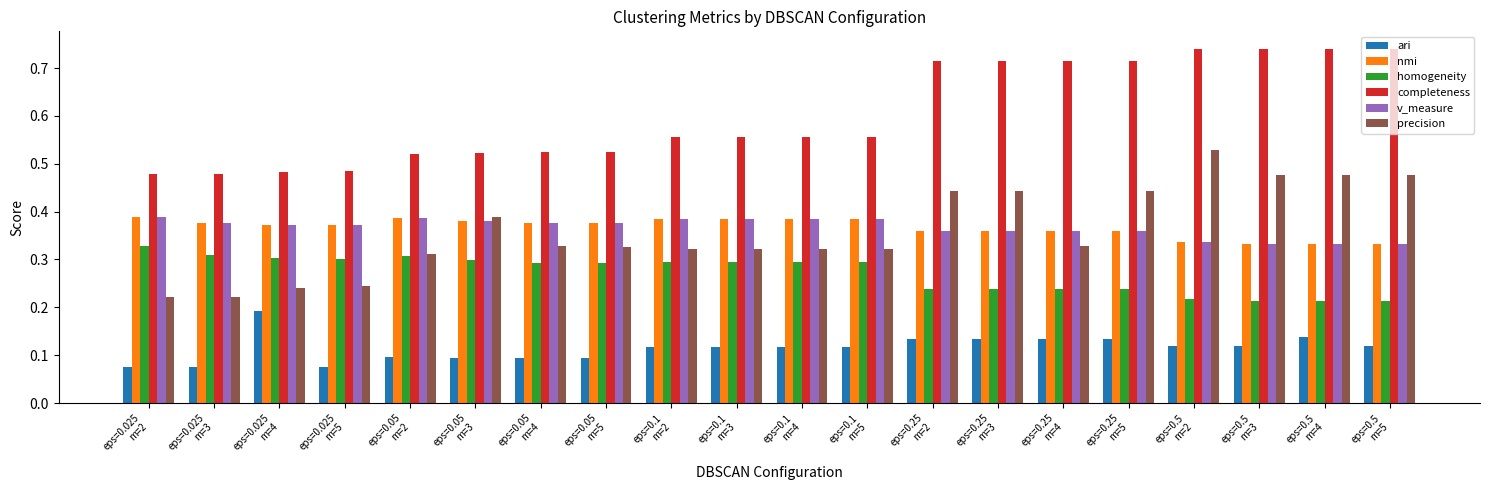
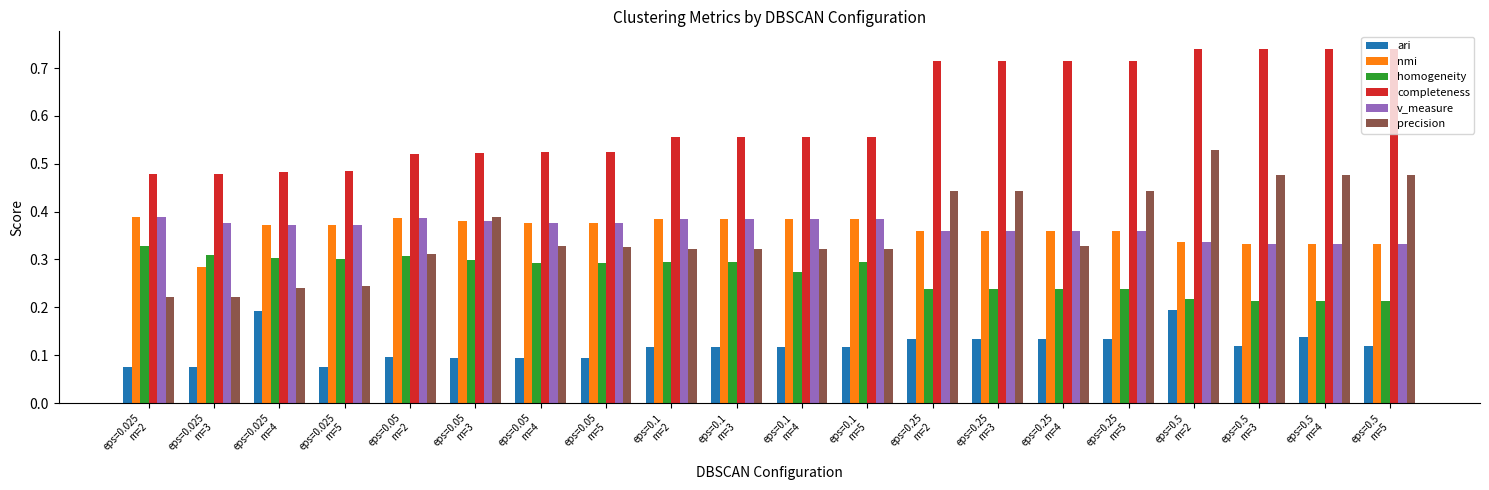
nmi, eps=0.025 m=3: 0.38 -> 0.29
homogeneity, eps=0.1 m=4: 0.30 -> 0.27
ari, eps=0.5 m=2: 0.12 -> 0.19
